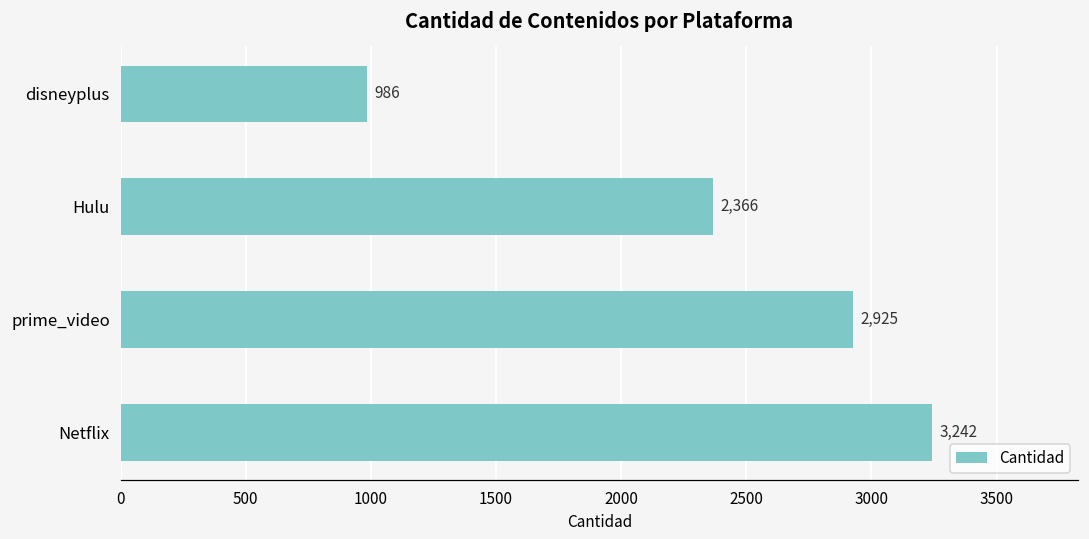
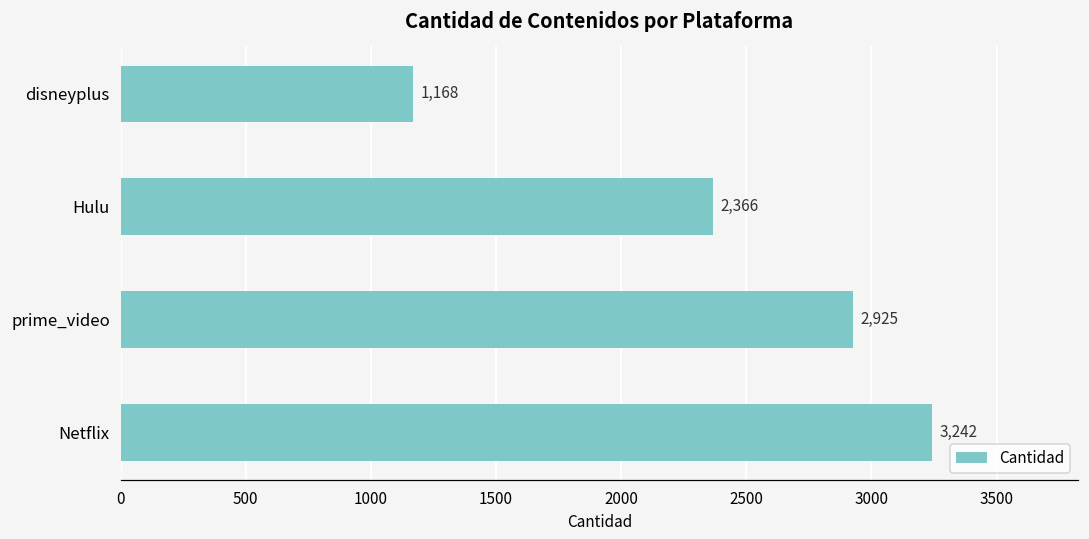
disneyplus: 986 -> 1,168
